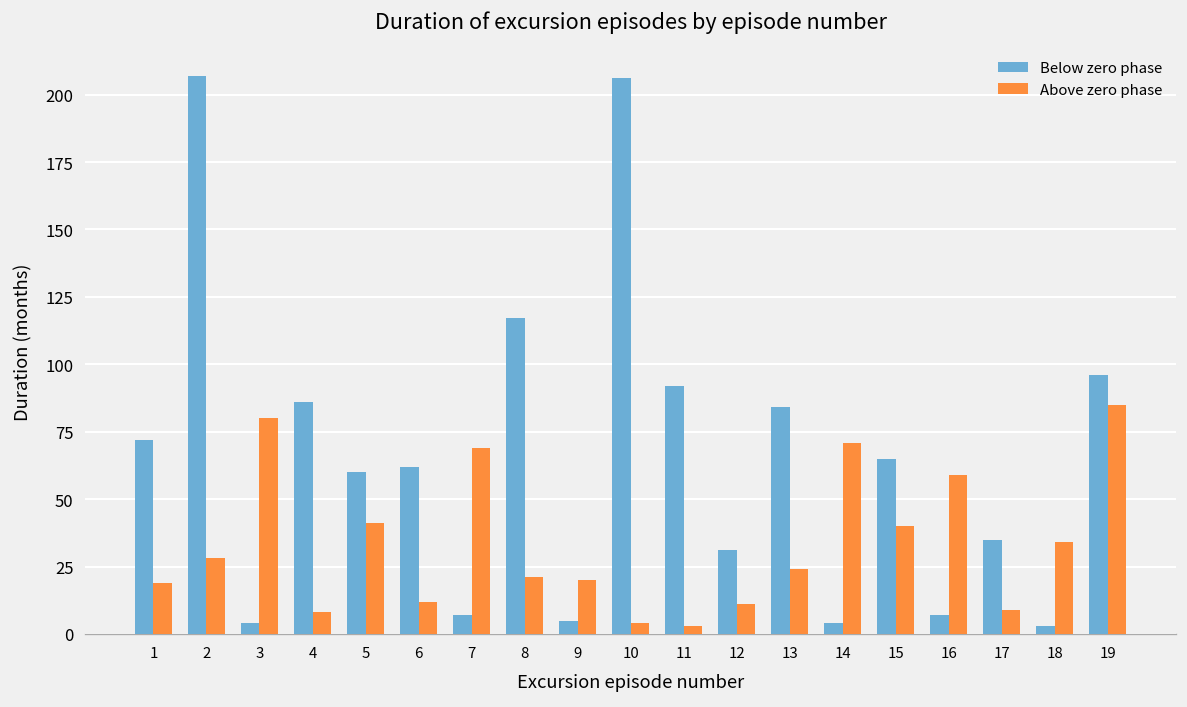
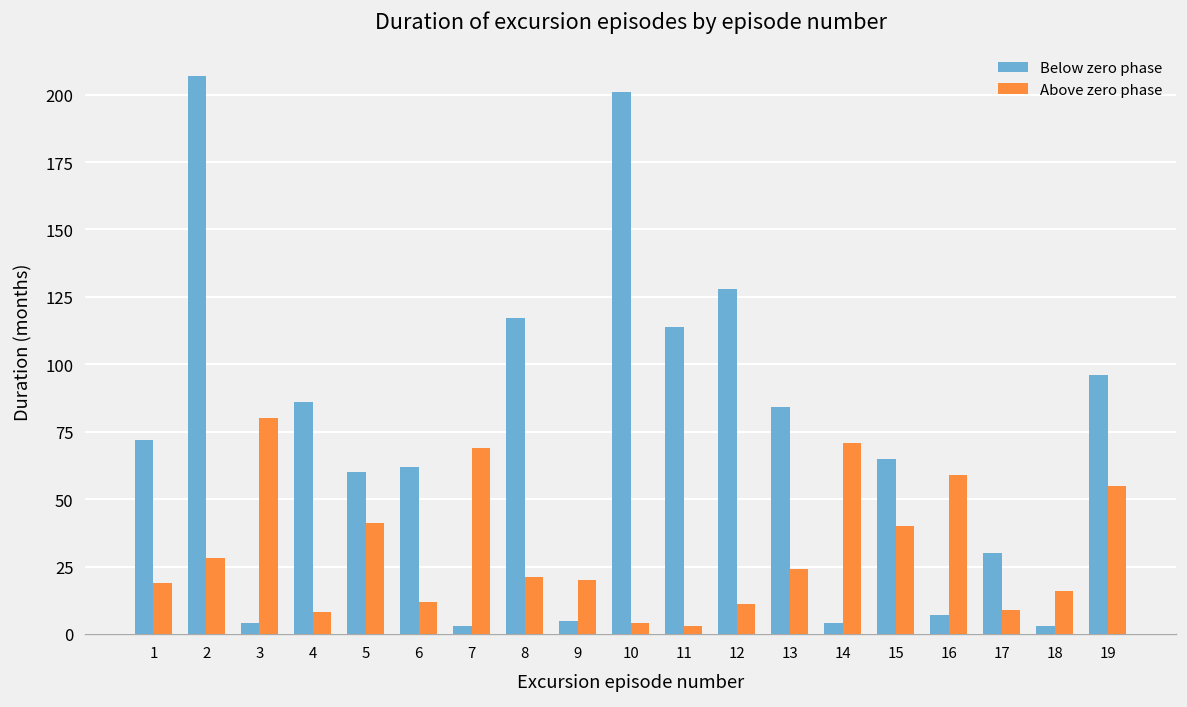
Below zero phase, 7: 7 -> 3
Below zero phase, 10: 206 -> 201
Below zero phase, 11: 92 -> 114
Below zero phase, 12: 31 -> 128
Below zero phase, 17: 35 -> 30
Above zero phase, 18: 34 -> 16
Above zero phase, 19: 85 -> 55
